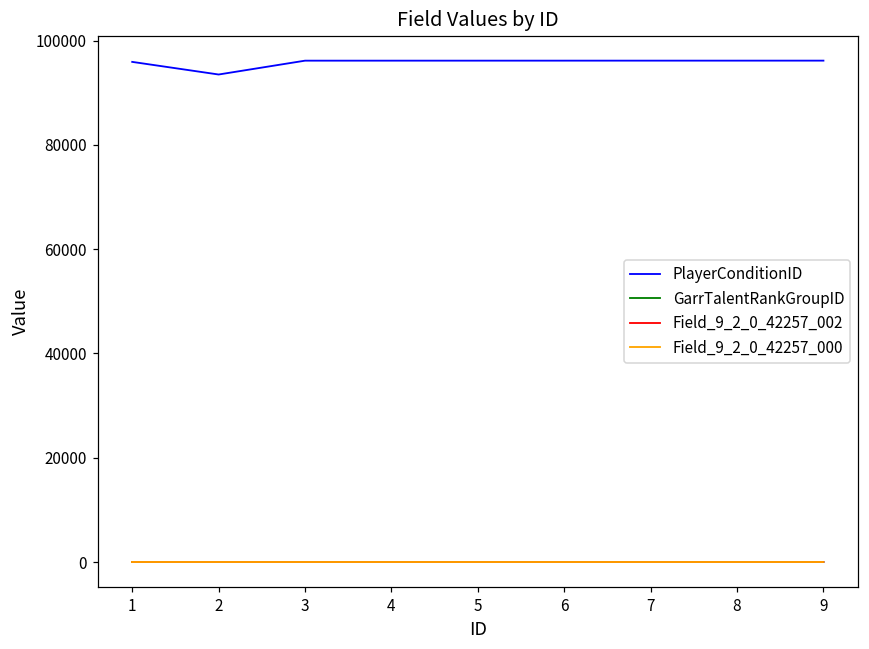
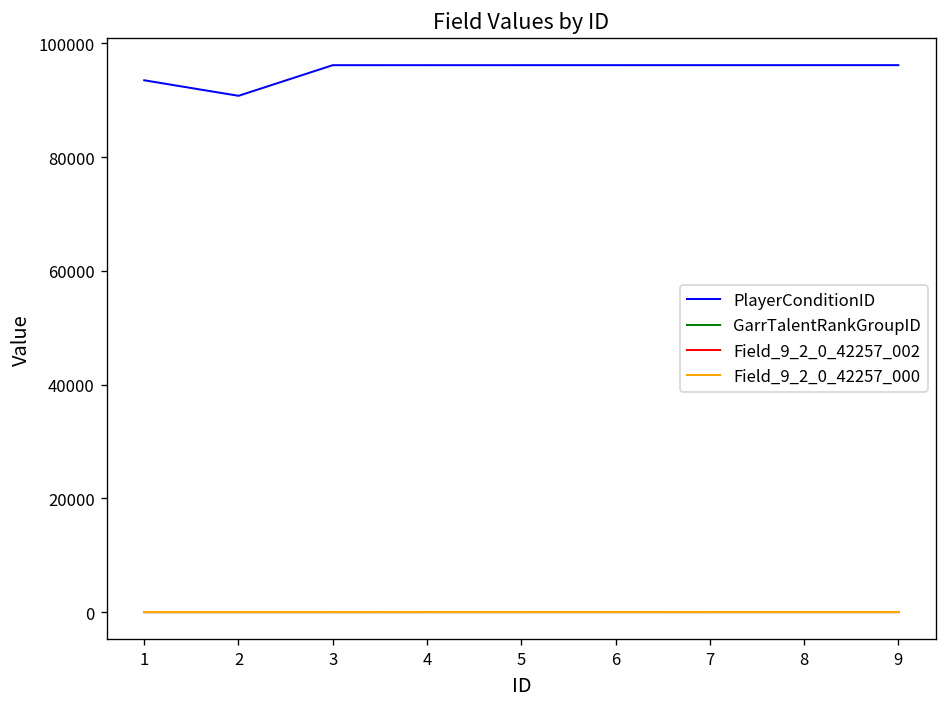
PlayerConditionID, 1: 96000 -> 93000
PlayerConditionID, 2: 93000 -> 91000
